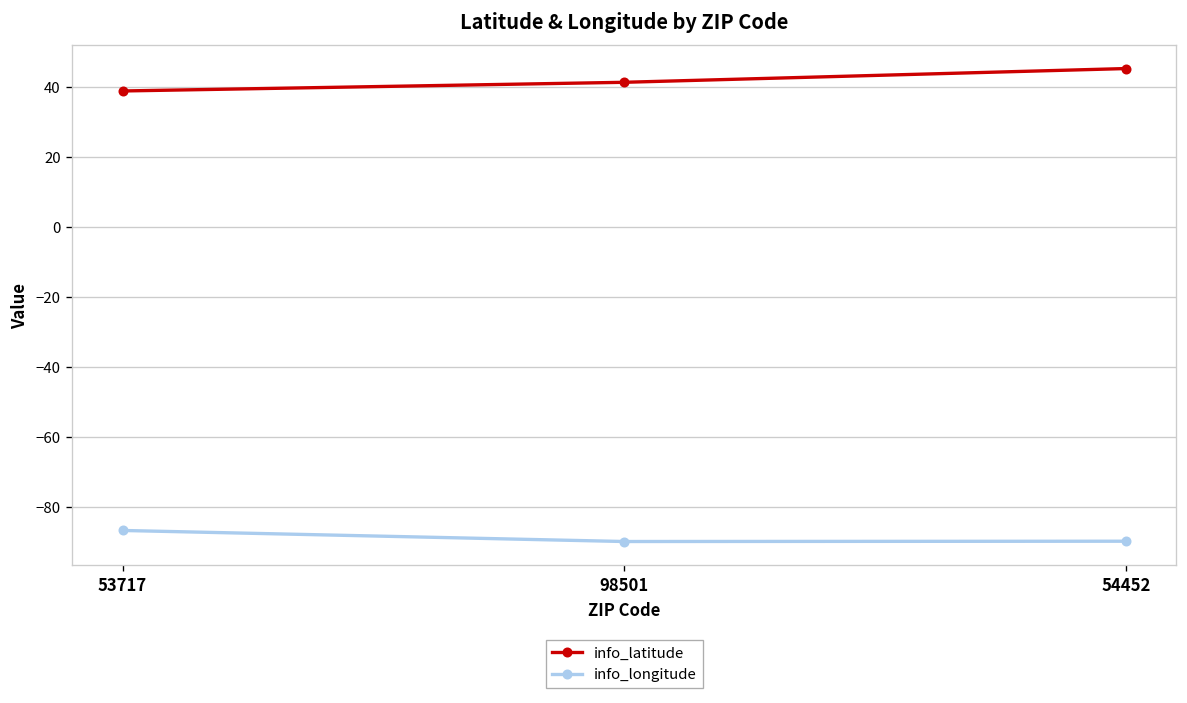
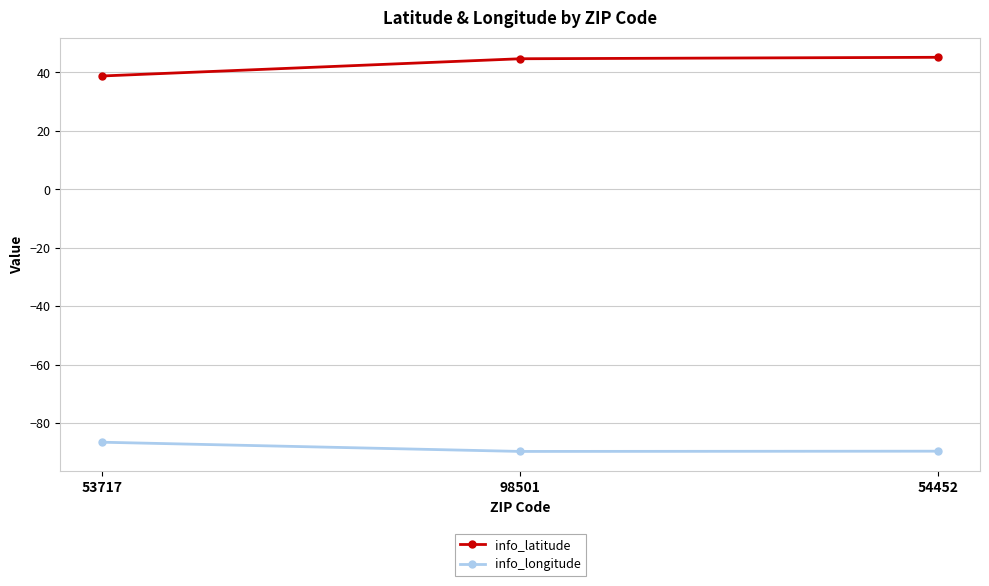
info_latitude, 98501: 41 -> 45
